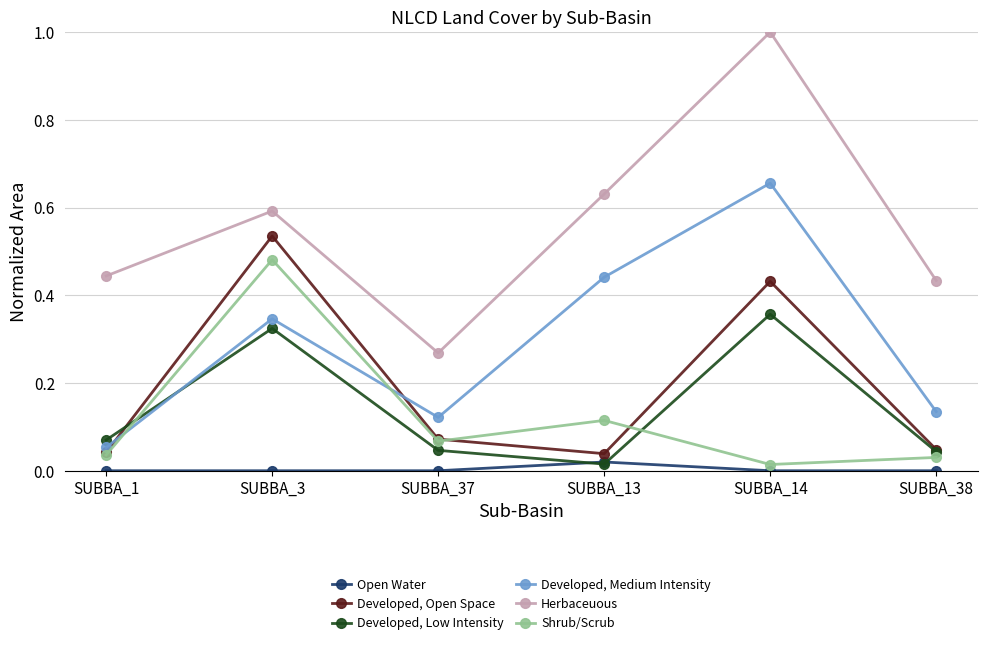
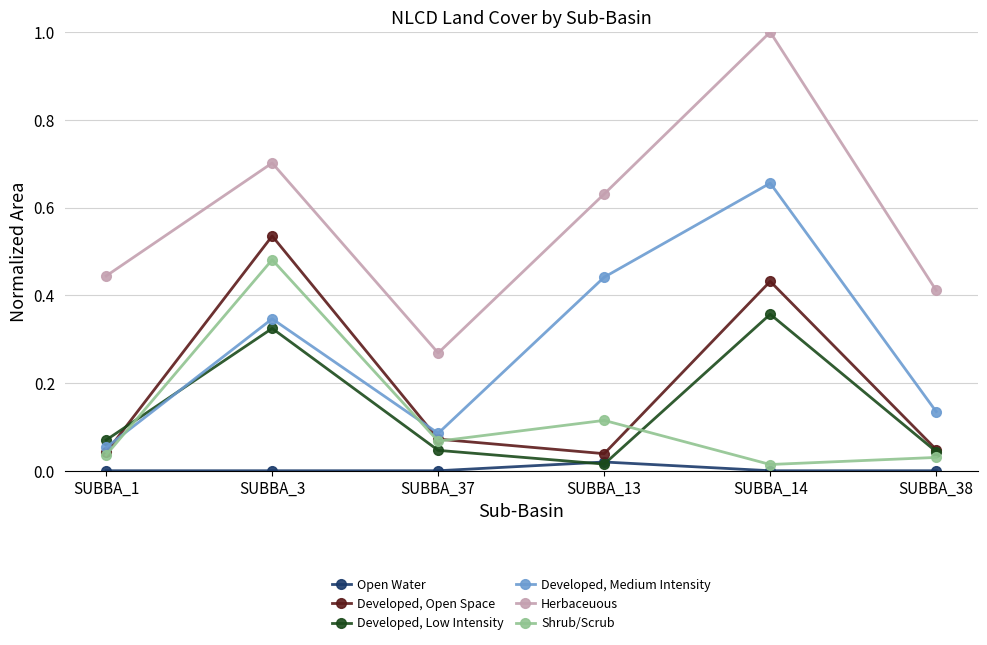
Herbaceuous, SUBBA_3: 0.59 -> 0.70
Developed, Medium Intensity, SUBBA_37: 0.12 -> 0.09
Herbaceuous, SUBBA_38: 0.43 -> 0.41
